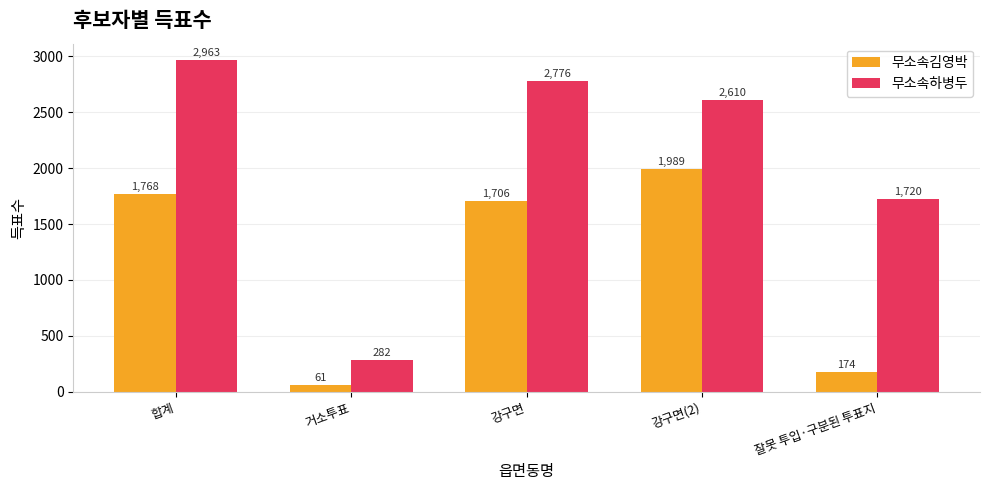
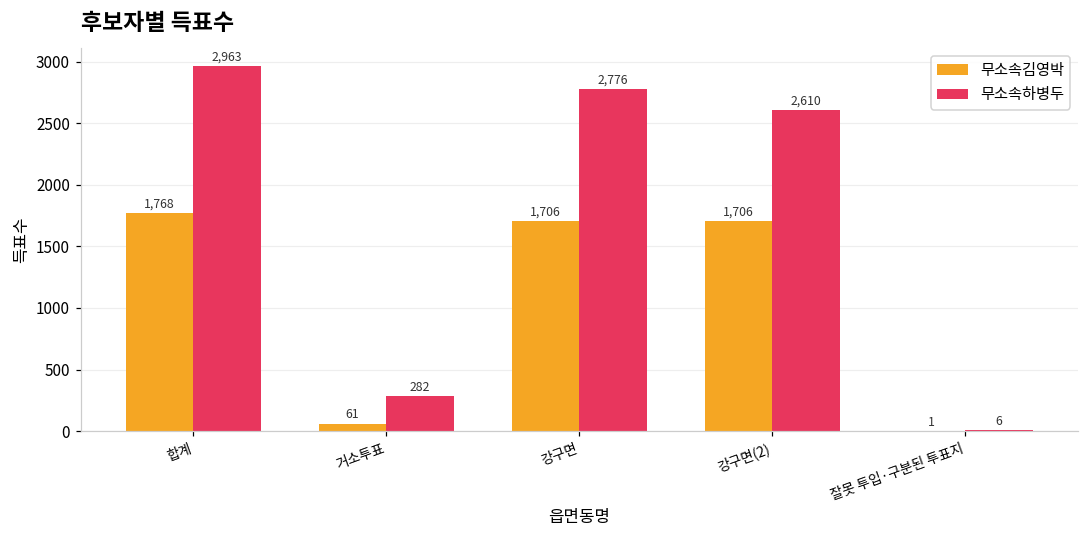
무소속김영박, 강구면(2): 1,989 -> 1,706
무소속김영박, 잘못 투입·구분된 투표지: 174 -> 1
무소속하병두, 잘못 투입·구분된 투표지: 1,720 -> 6
